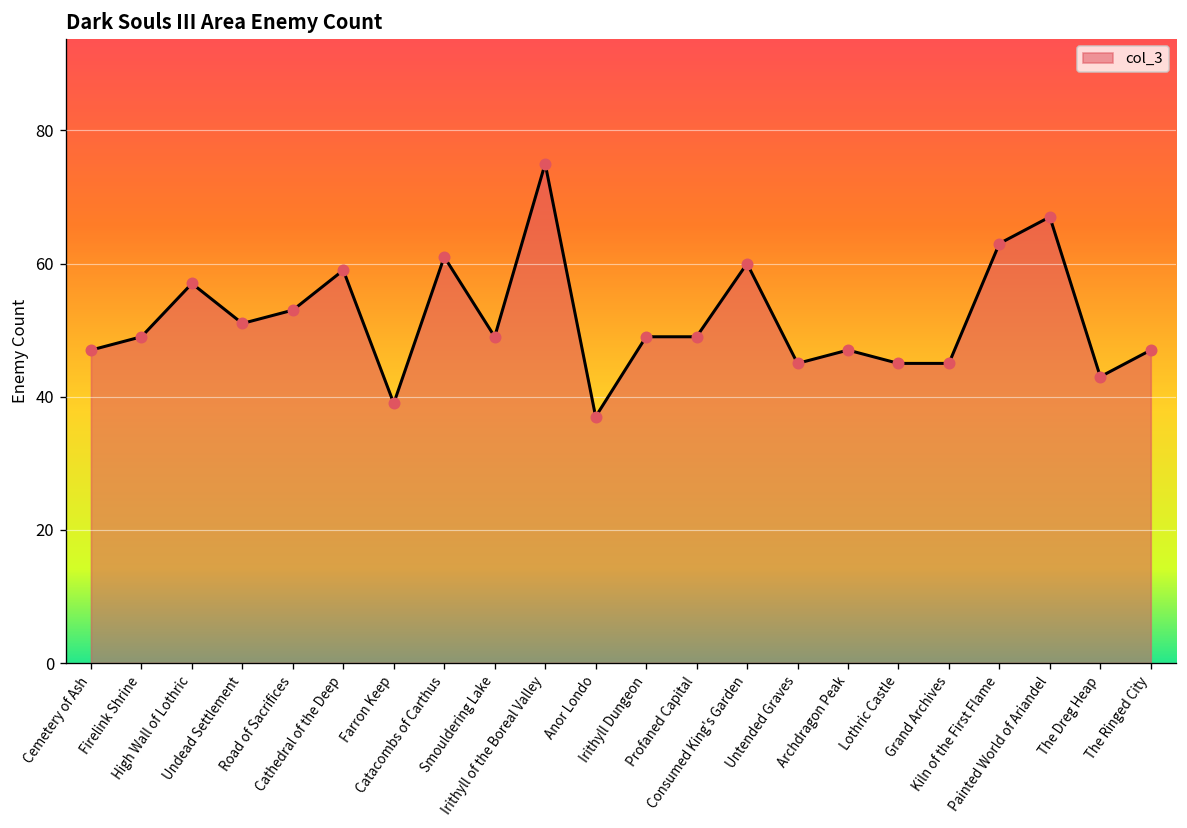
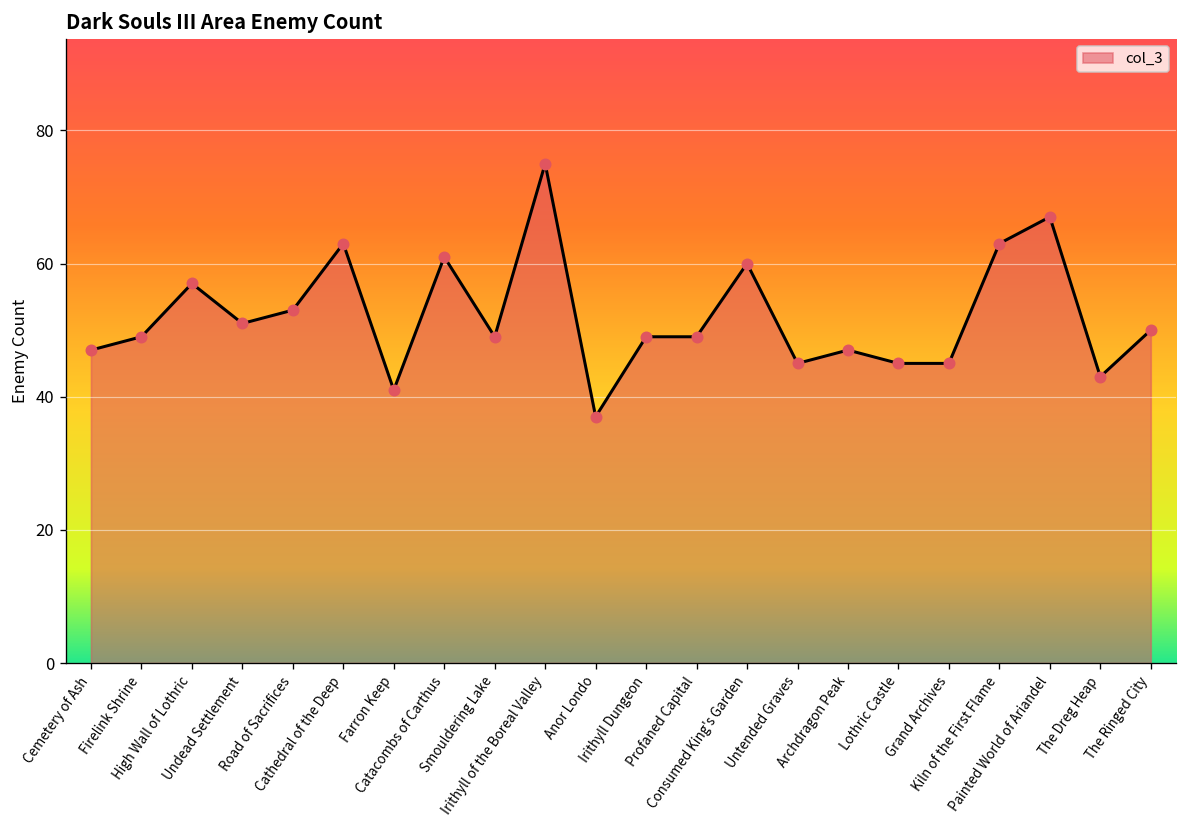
Cathedral of the Deep: 59 -> 63
Farron Keep: 39 -> 41
The Ringed City: 47 -> 50
